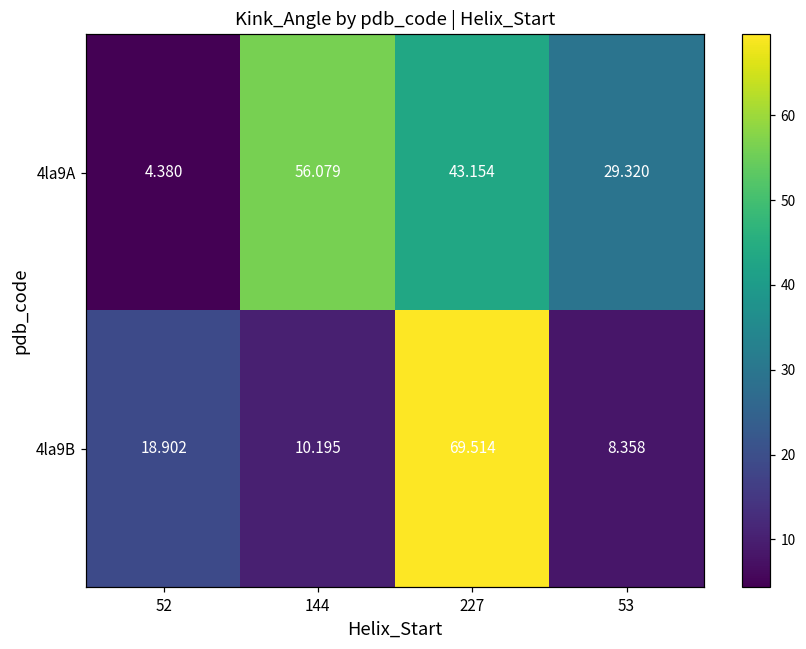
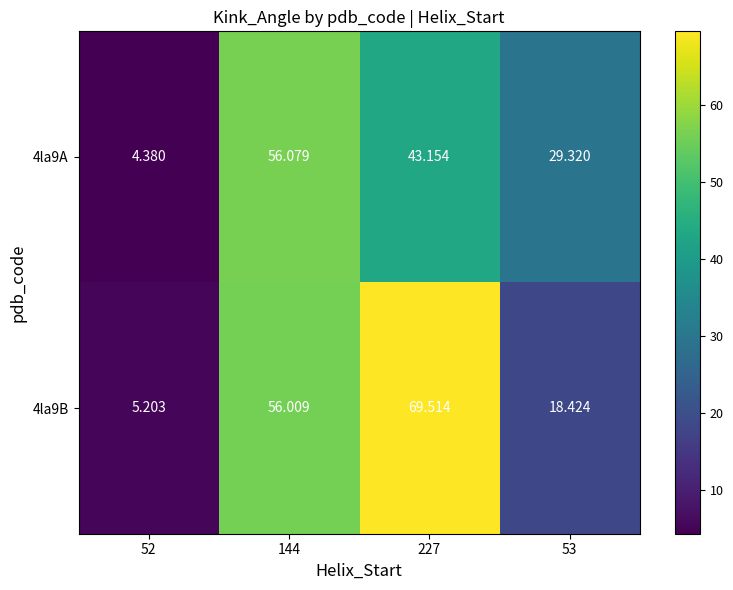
4la9B, 52: 18.902 -> 5.203
4la9B, 144: 10.195 -> 56.009
4la9B, 53: 8.358 -> 18.424
